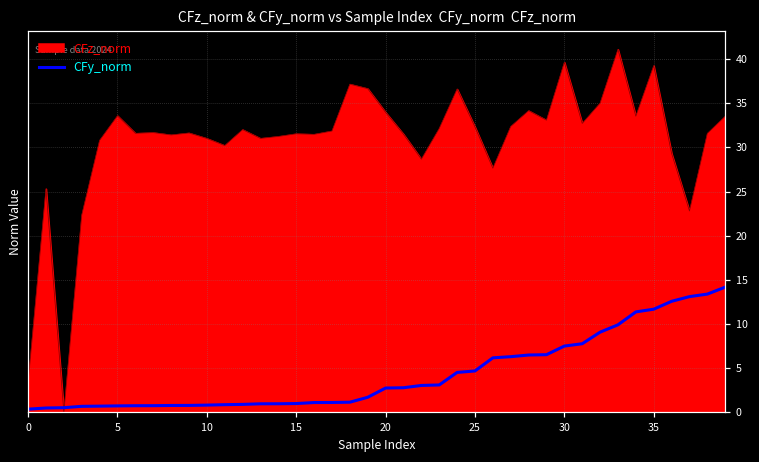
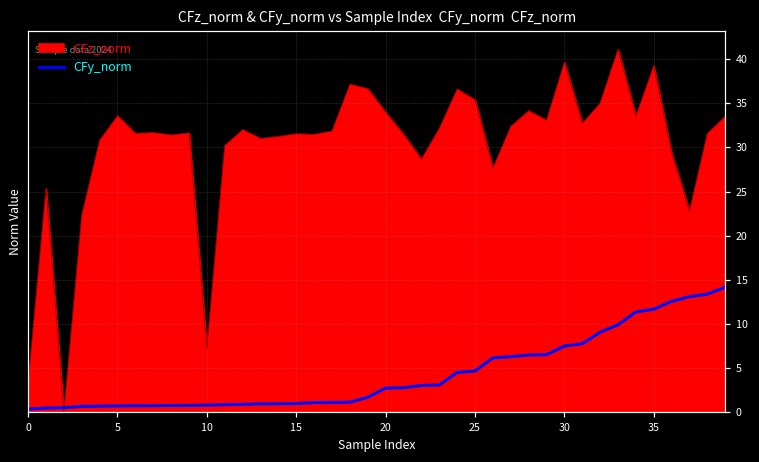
CFz_norm, 10: 31 -> 7
CFz_norm, 25: 32 -> 35
